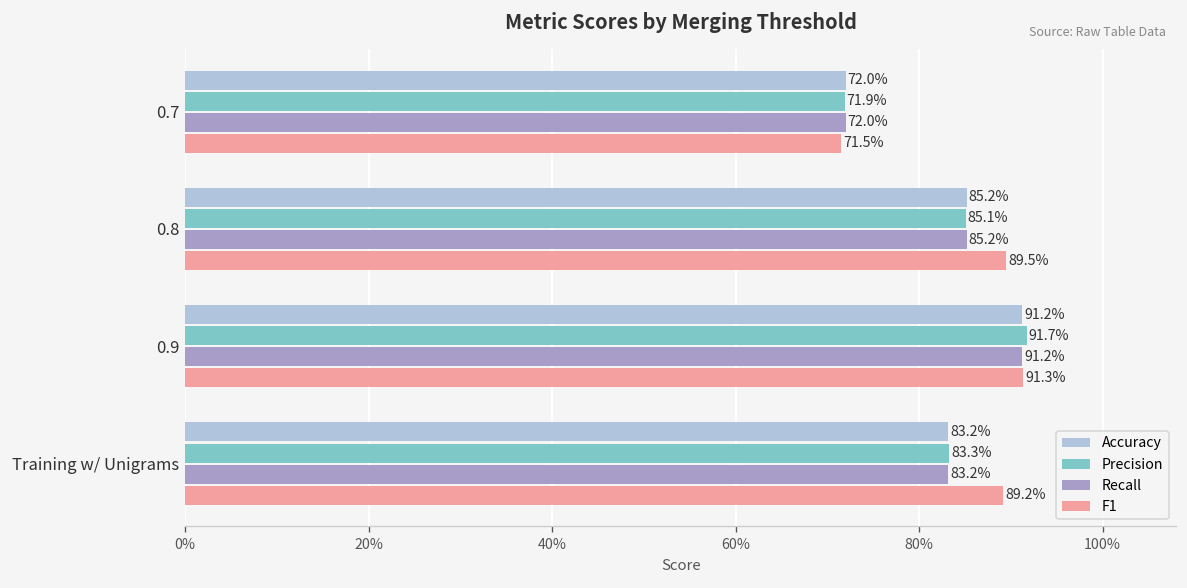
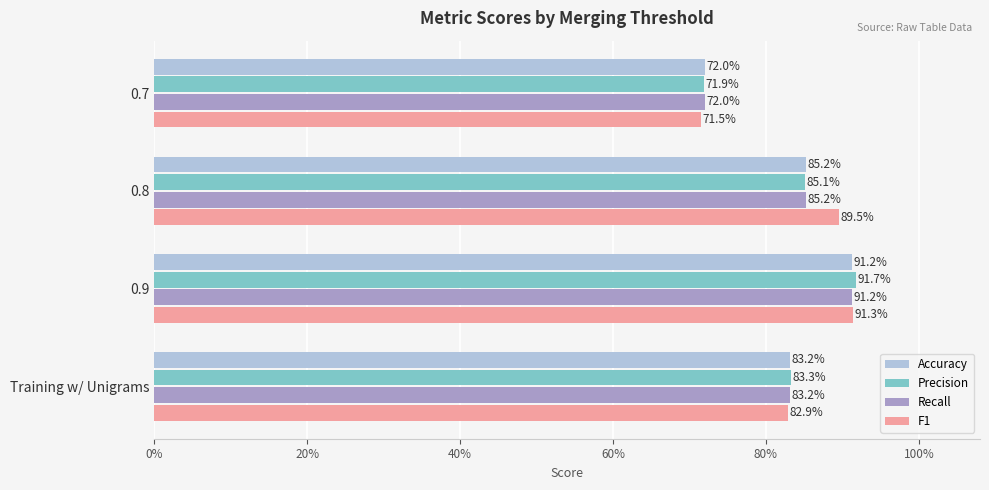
F1, Training w/ Unigrams: 89.2% -> 82.9%
